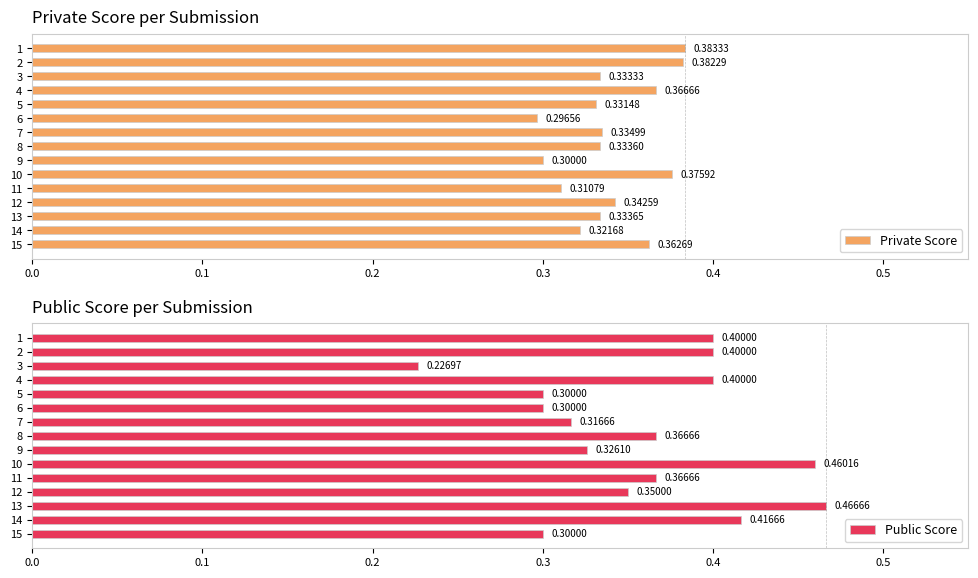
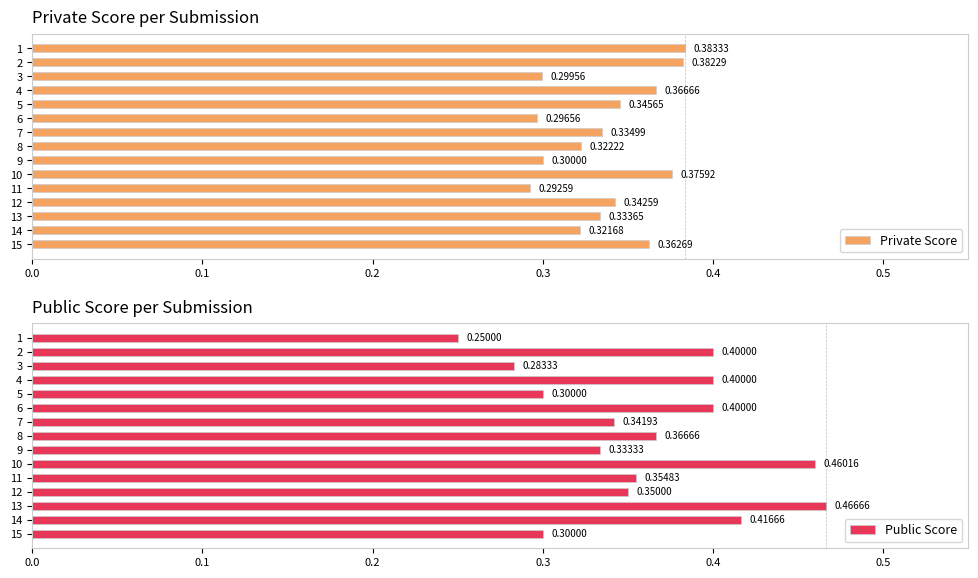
Private Score per Submission, 3: 0.33333 -> 0.29956
Private Score per Submission, 5: 0.33148 -> 0.34565
Private Score per Submission, 8: 0.33360 -> 0.32222
Private Score per Submission, 11: 0.31079 -> 0.29259
Public Score per Submission, 1: 0.40000 -> 0.25000
Public Score per Submission, 3: 0.22697 -> 0.28333
Public Score per Submission, 6: 0.30000 -> 0.40000
Public Score per Submission, 7: 0.31666 -> 0.34193
Public Score per Submission, 9: 0.32610 -> 0.33333
Public Score per Submission, 11: 0.36666 -> 0.35483
